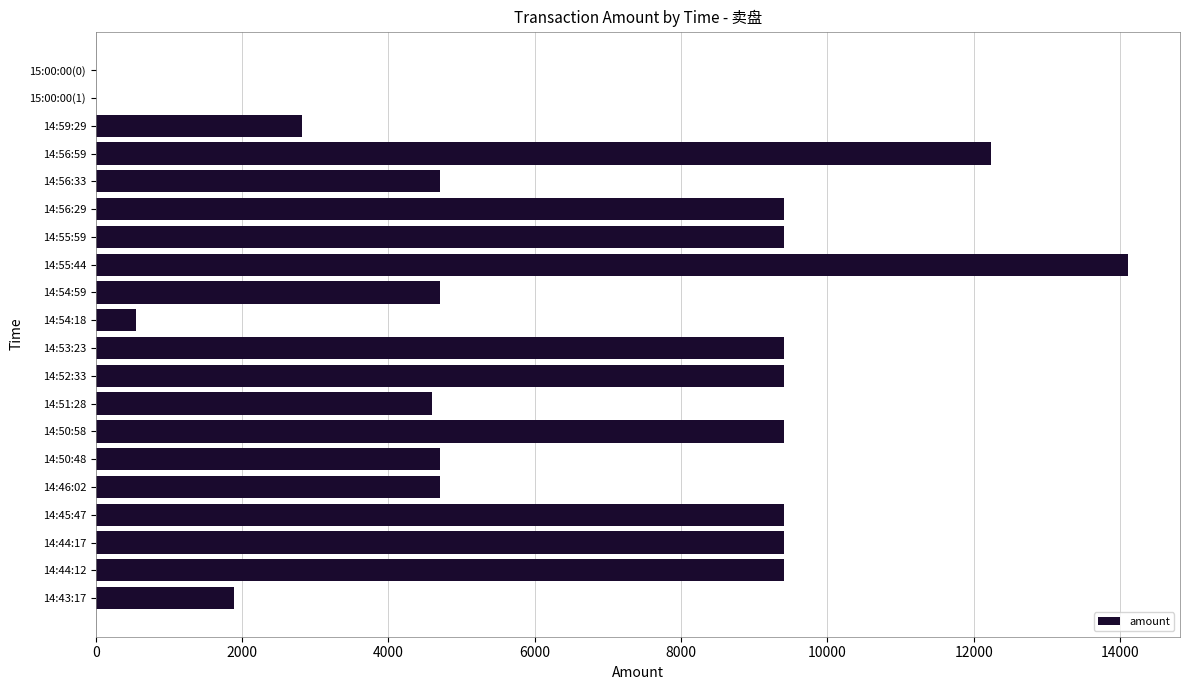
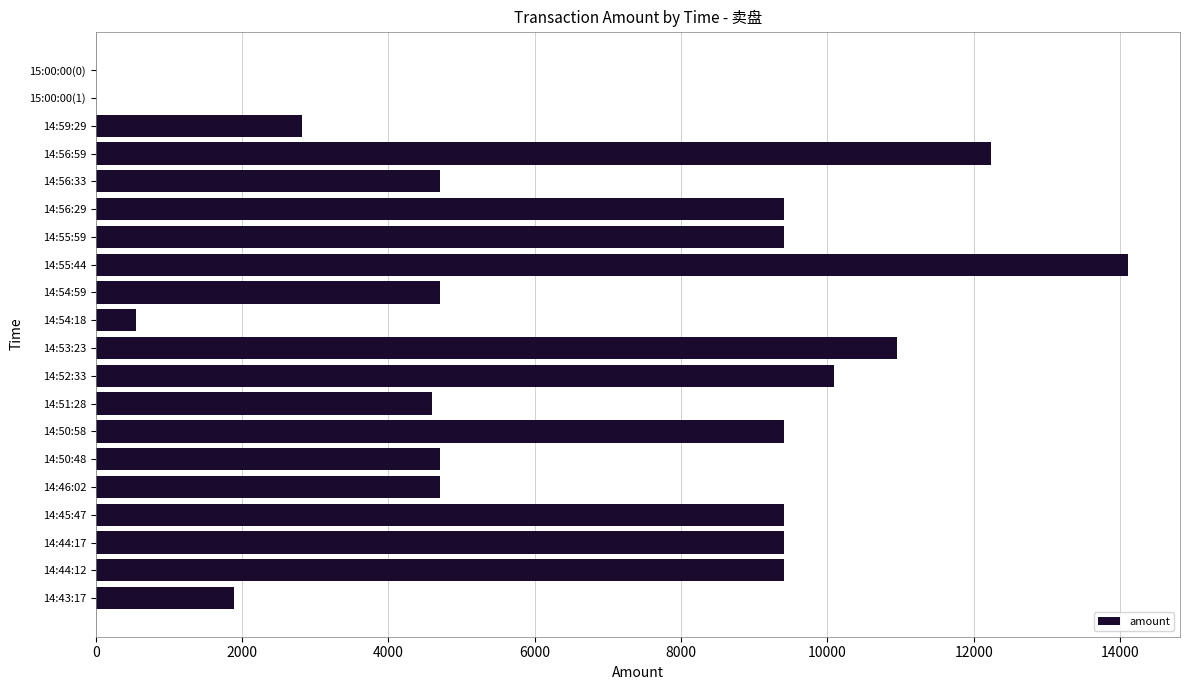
14:53:23: 9400 -> 11000
14:52:33: 9400 -> 10100
